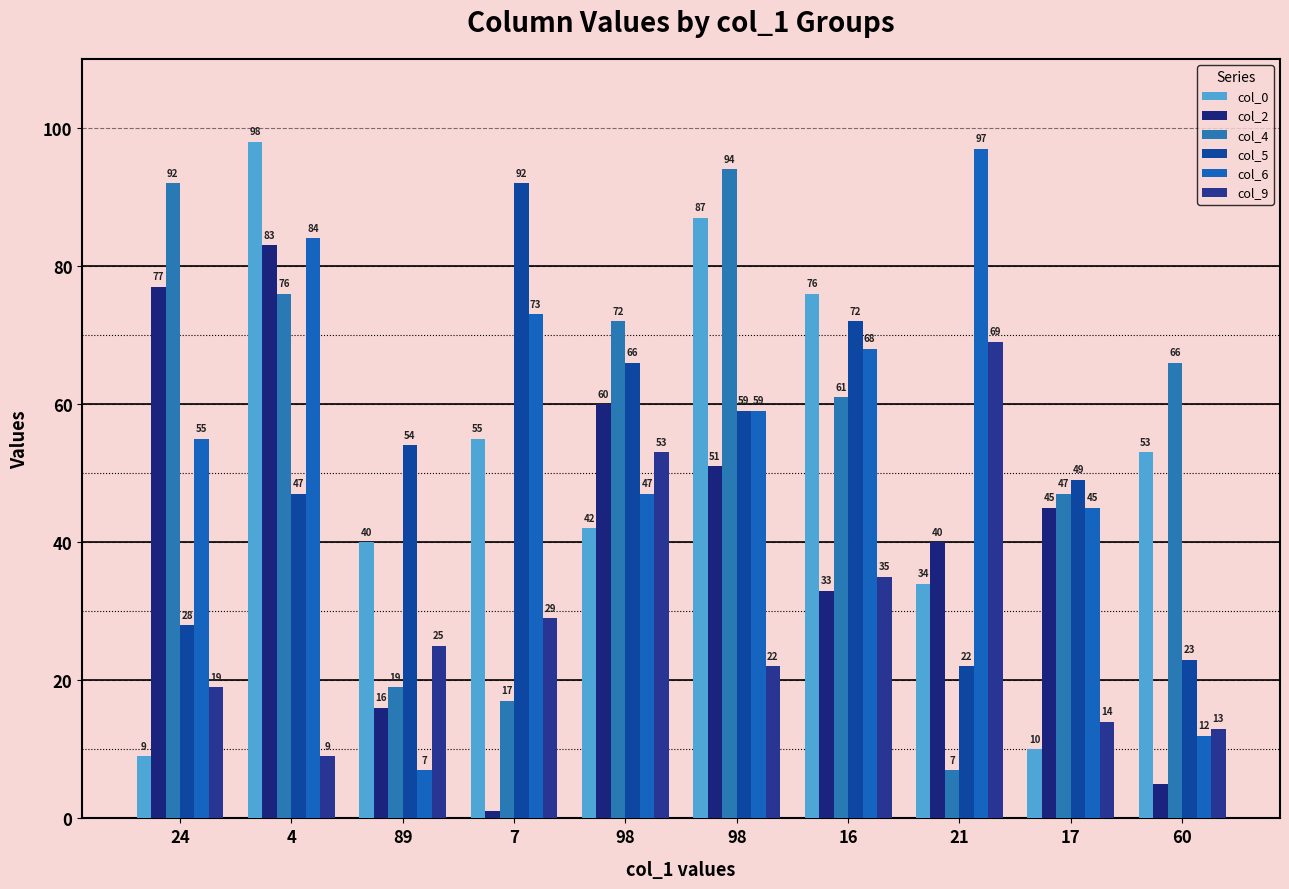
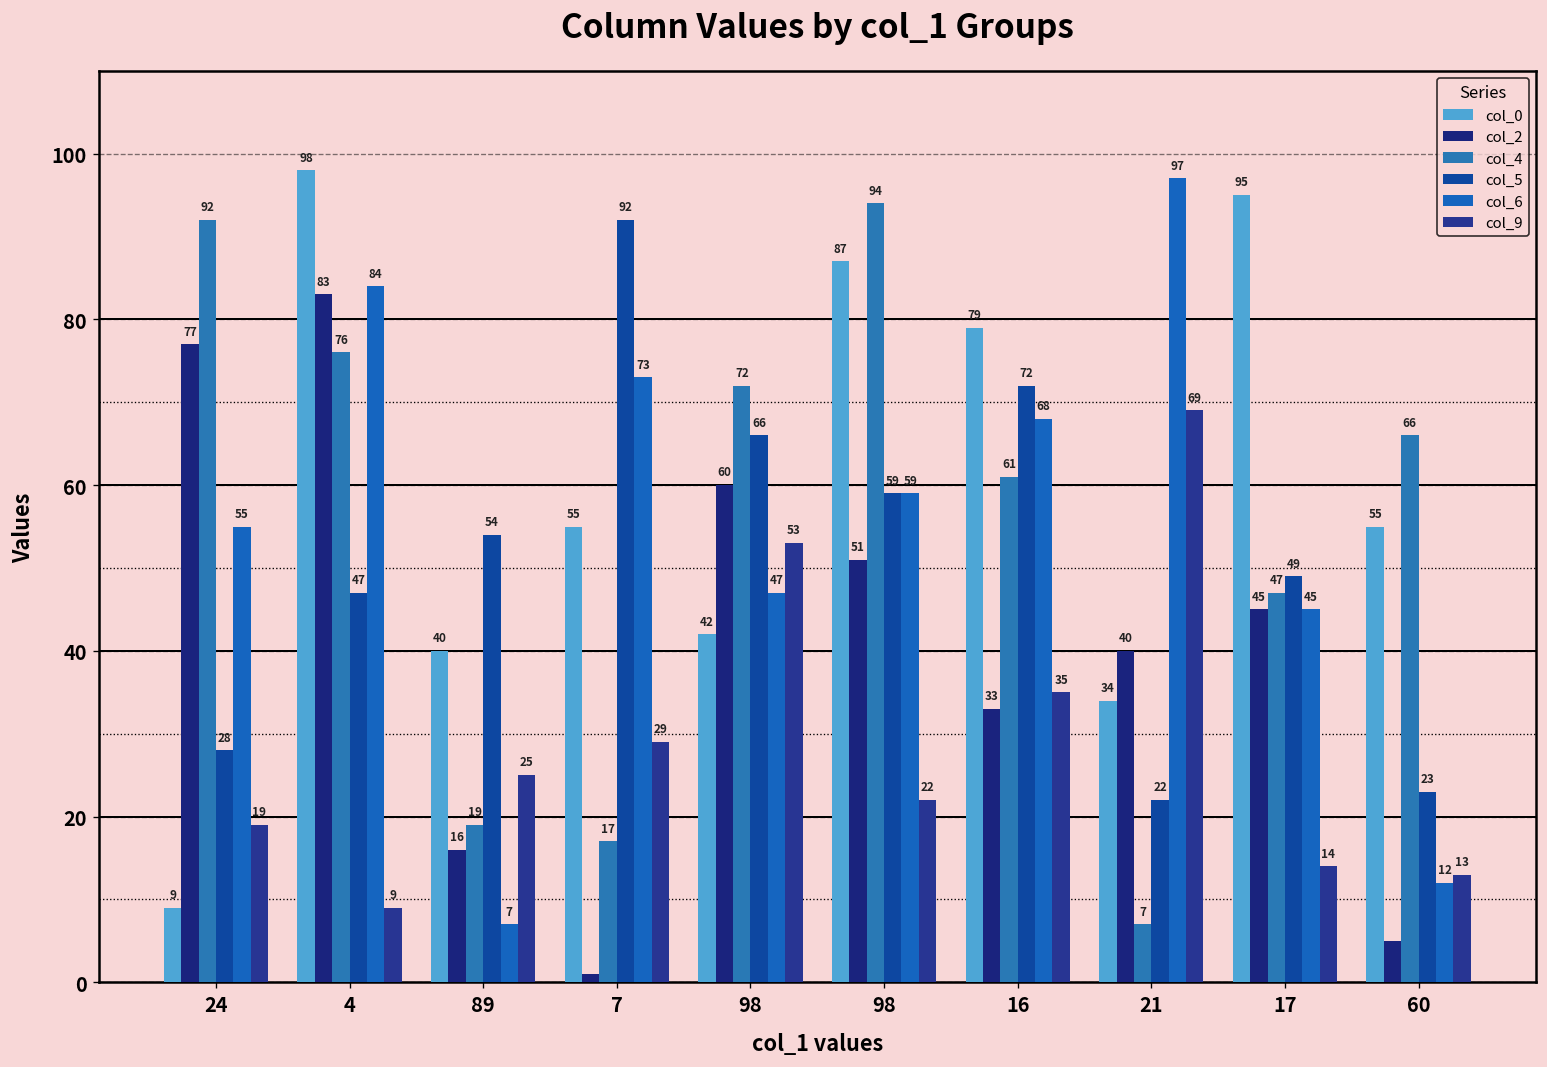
col_0, 16: 76 -> 79
col_0, 17: 10 -> 95
col_0, 60: 53 -> 55
